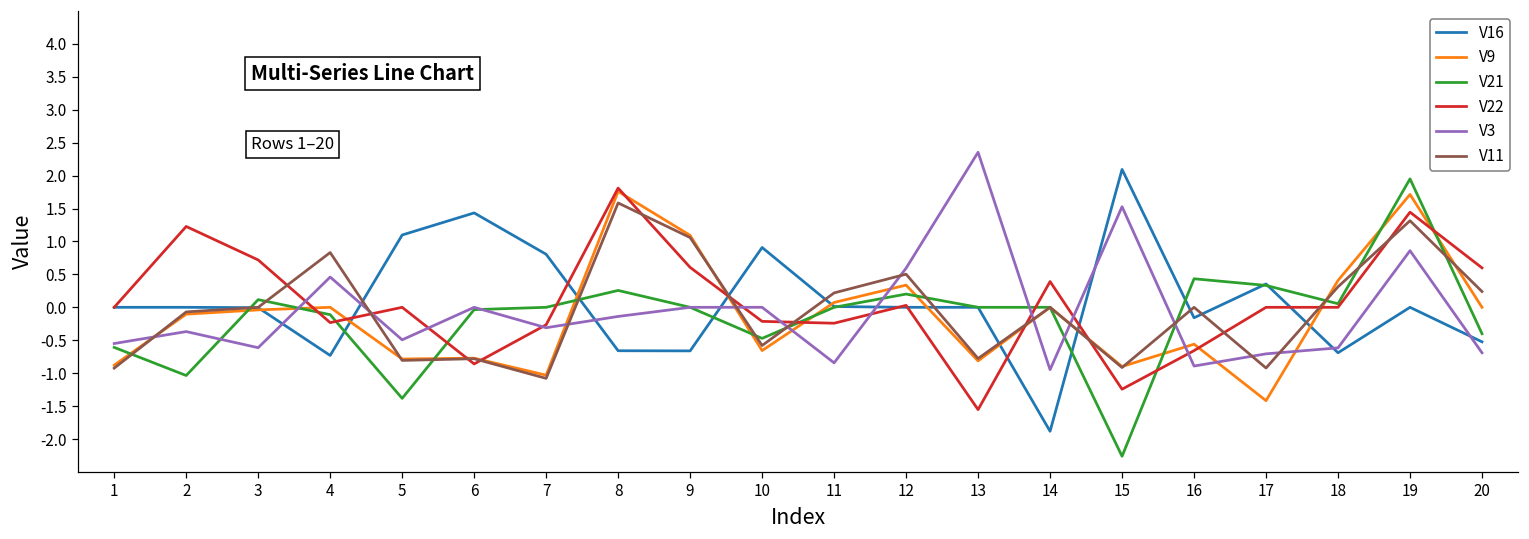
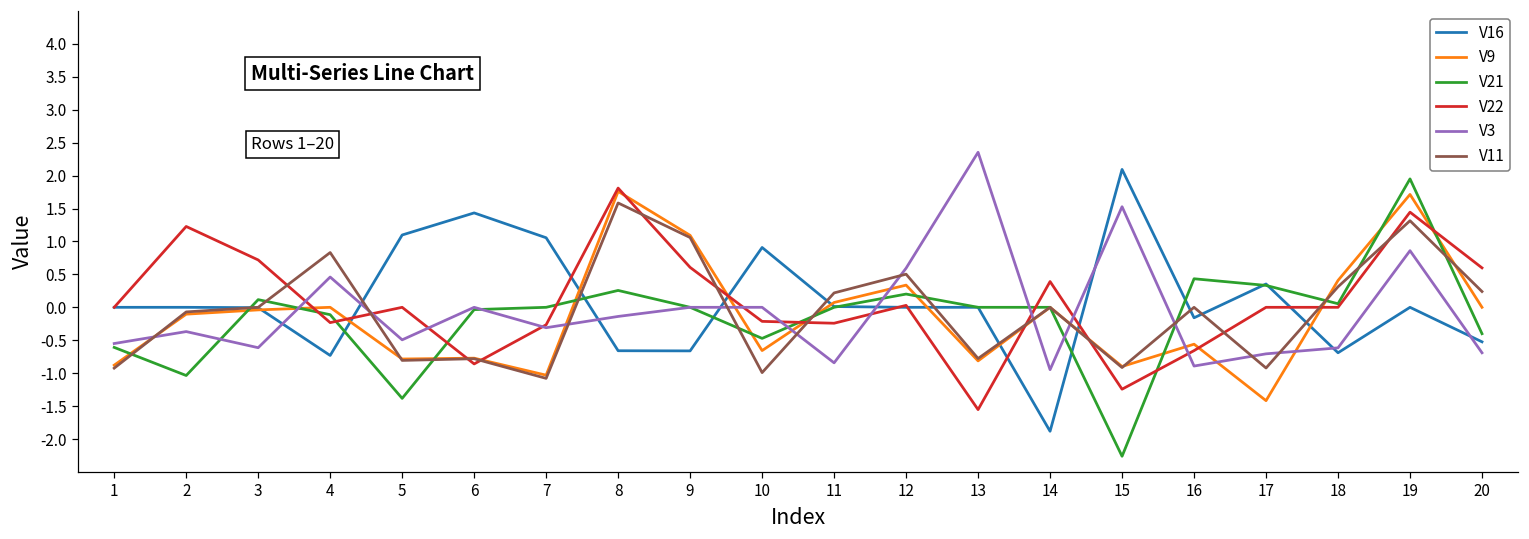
V16, 7: 0.8 -> 1.1
V11, 10: -0.6 -> -1.0
